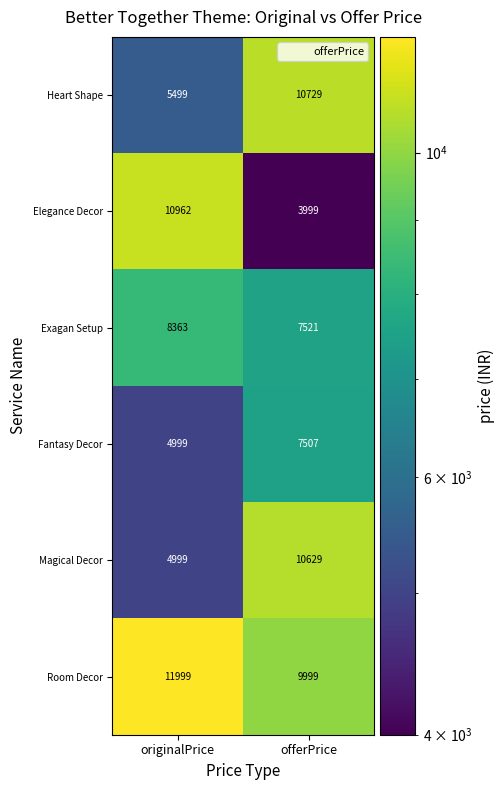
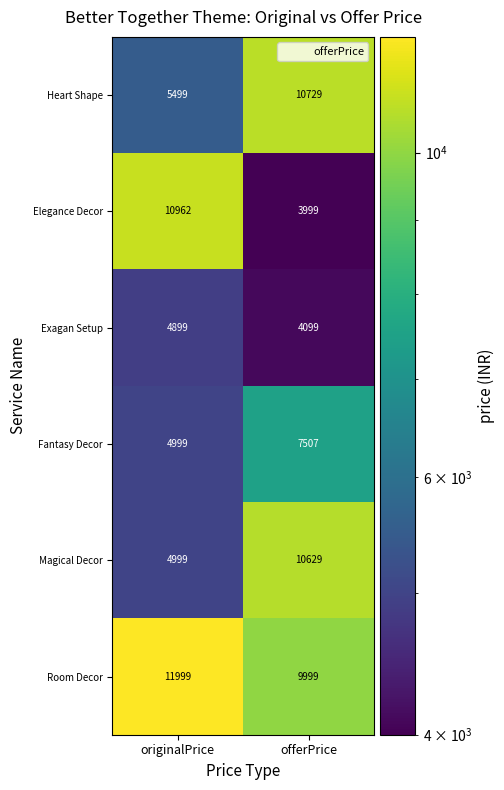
Exagan Setup, originalPrice: 8363 -> 4899
Exagan Setup, offerPrice: 7521 -> 4099
